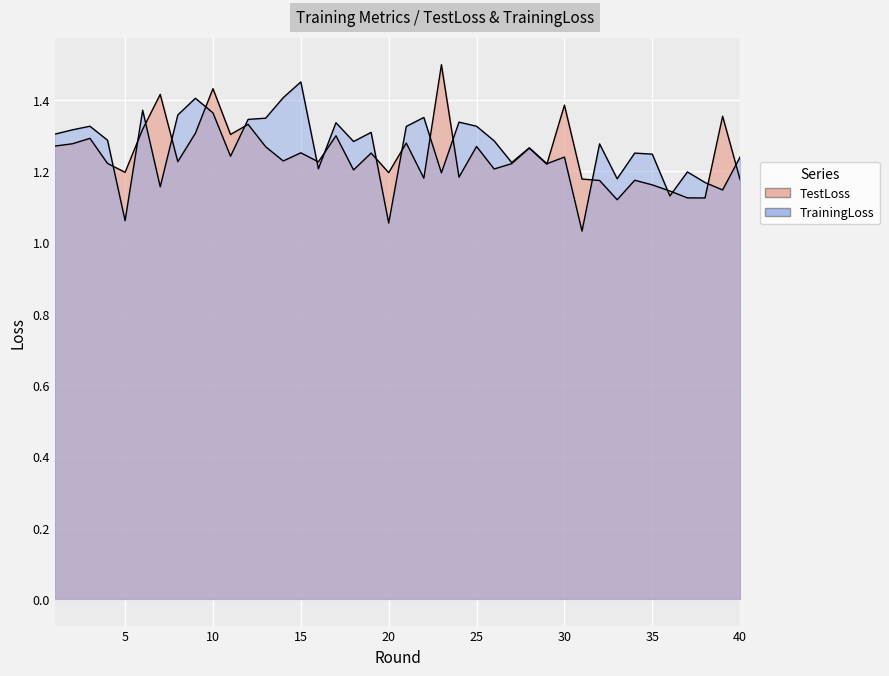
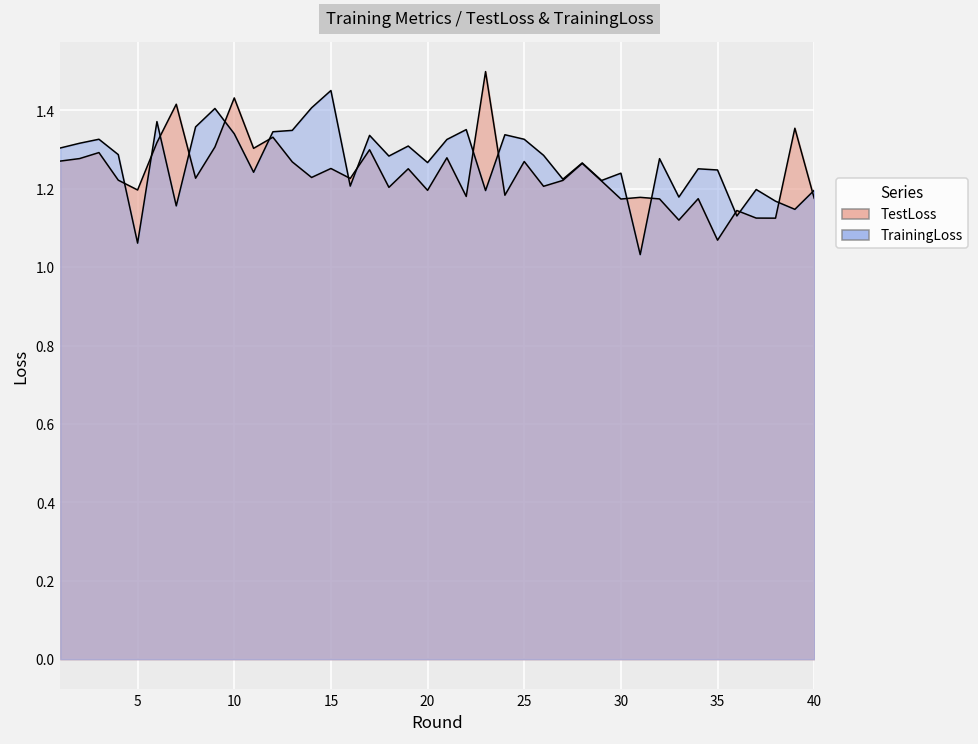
TrainingLoss, 10: 1.36 -> 1.34
TrainingLoss, 20: 1.05 -> 1.27
TestLoss, 30: 1.39 -> 1.17
TestLoss, 35: 1.16 -> 1.07
TrainingLoss, 40: 1.24 -> 1.20
